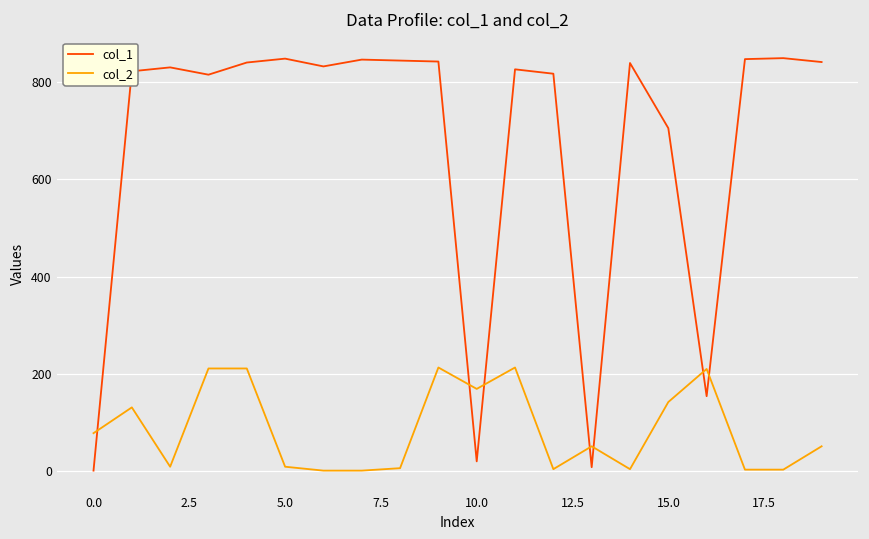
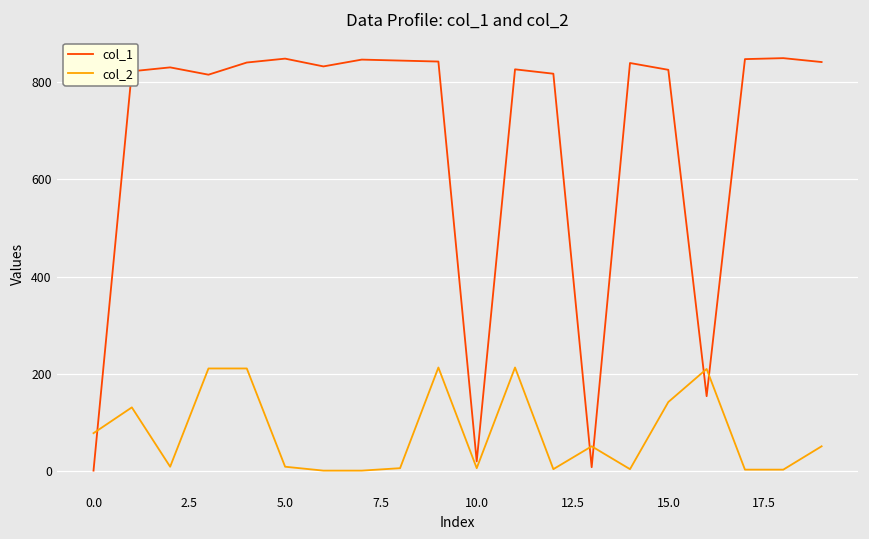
col_2, 10.0: 170 -> 10
col_1, 15.0: 710 -> 830
